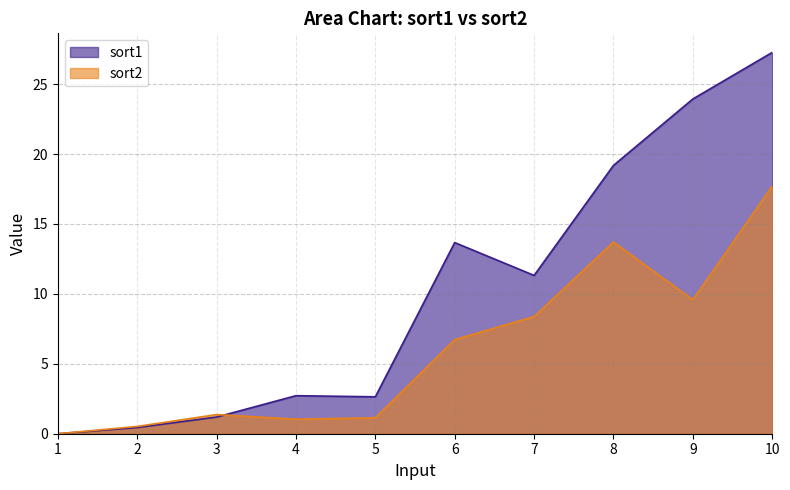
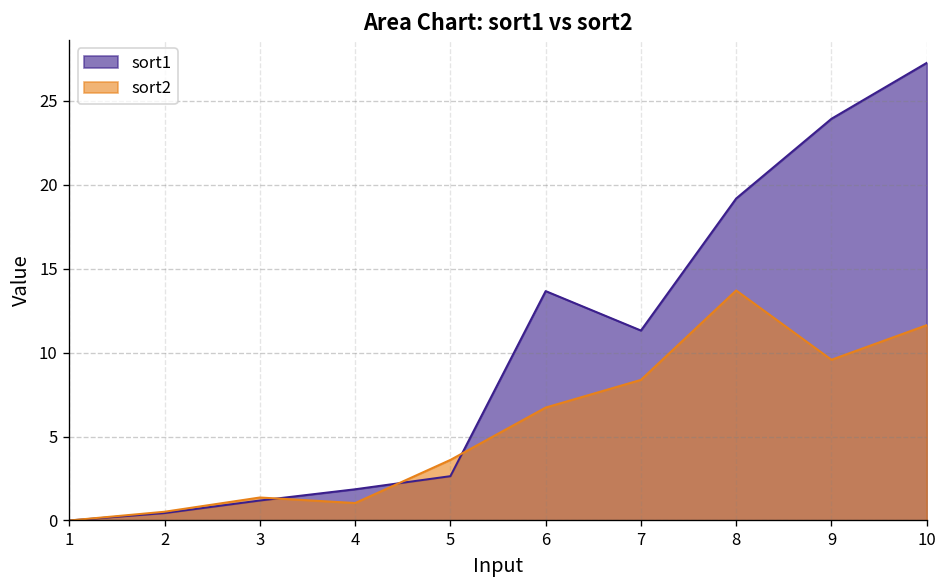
sort1, 4: 2.7 -> 1.9
sort2, 5: 1.1 -> 3.6
sort2, 10: 17.7 -> 11.6
